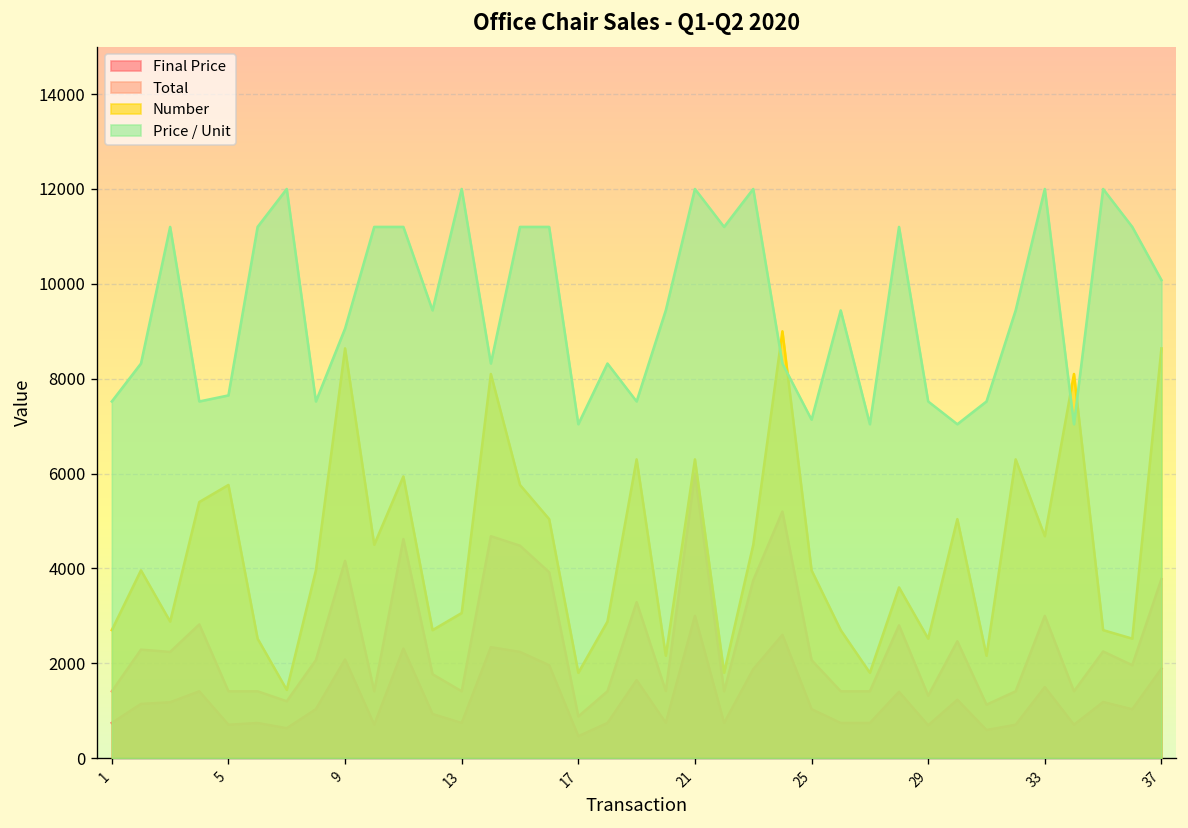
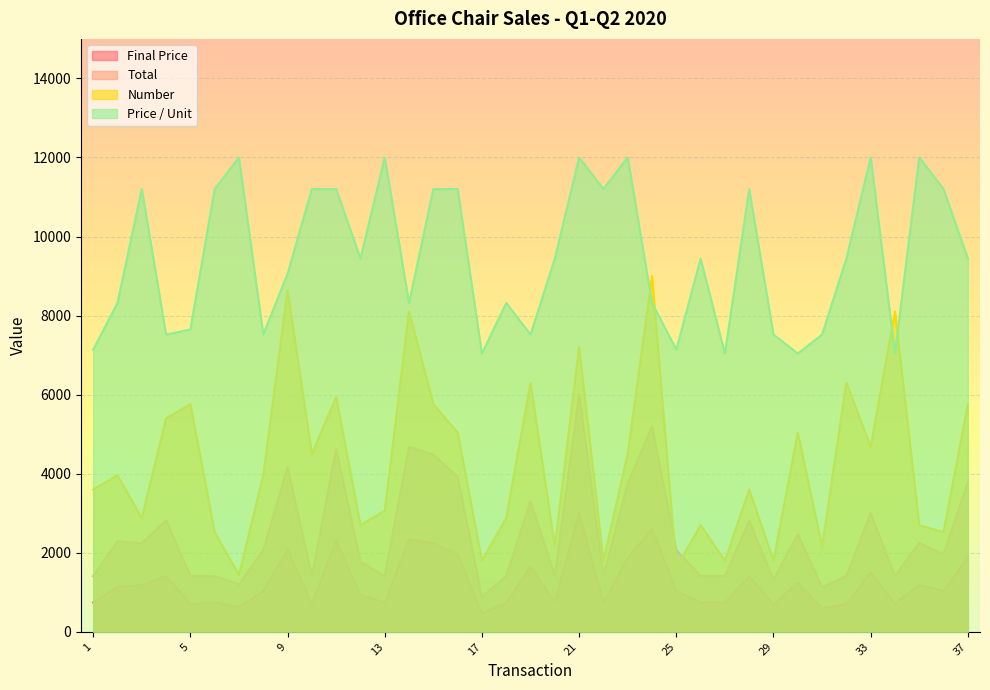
Number, 1: 2700 -> 3600
Price / Unit, 1: 7500 -> 7100
Number, 21: 6300 -> 7200
Number, 25: 4000 -> 1600
Number, 29: 2500 -> 1800
Number, 37: 8600 -> 5800
Price / Unit, 37: 10100 -> 9400
